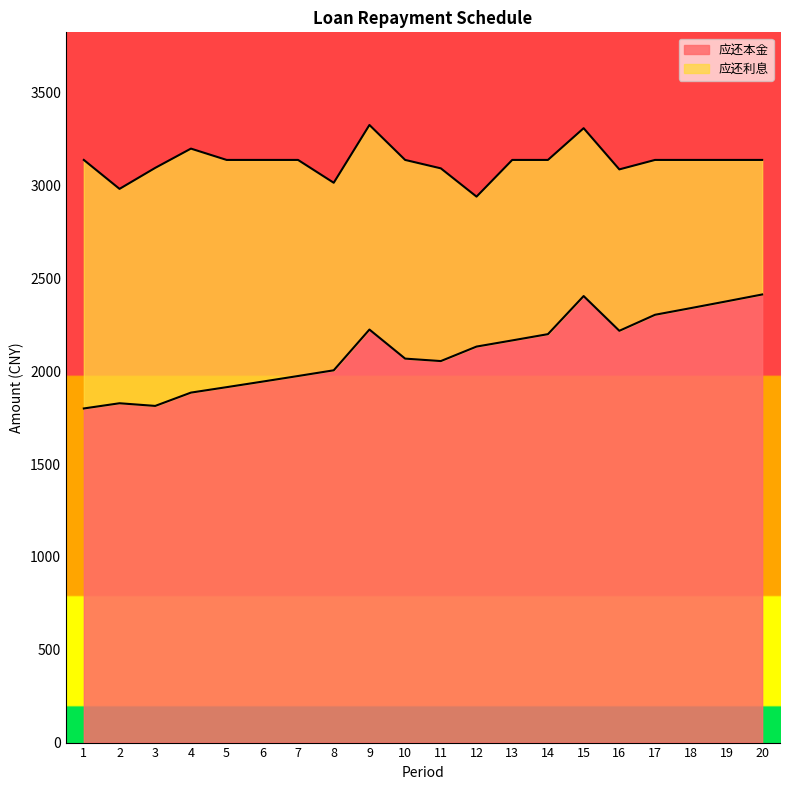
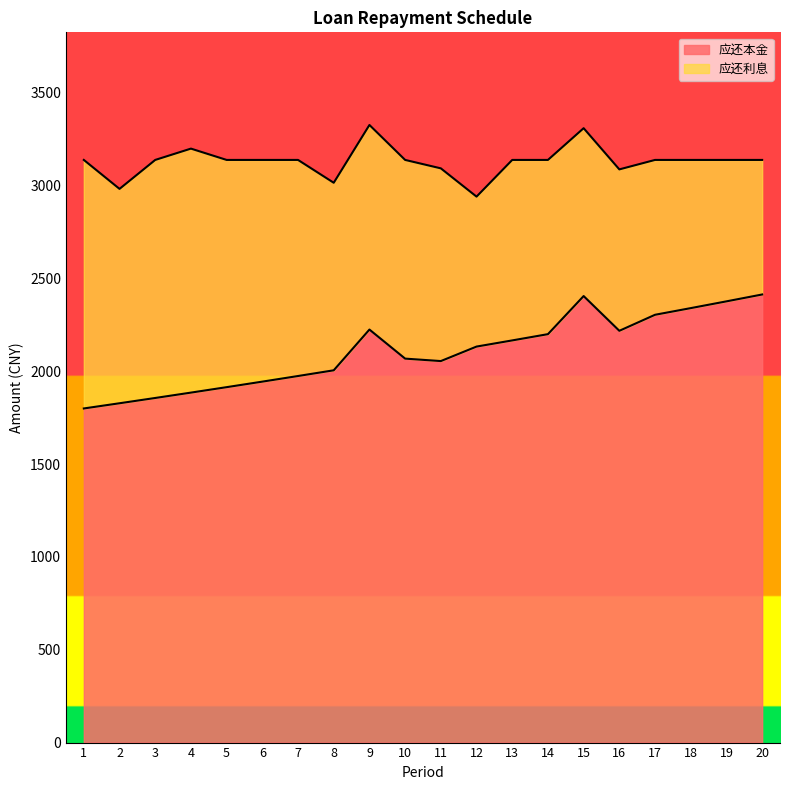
应还本金, 3: 1810 -> 1860
